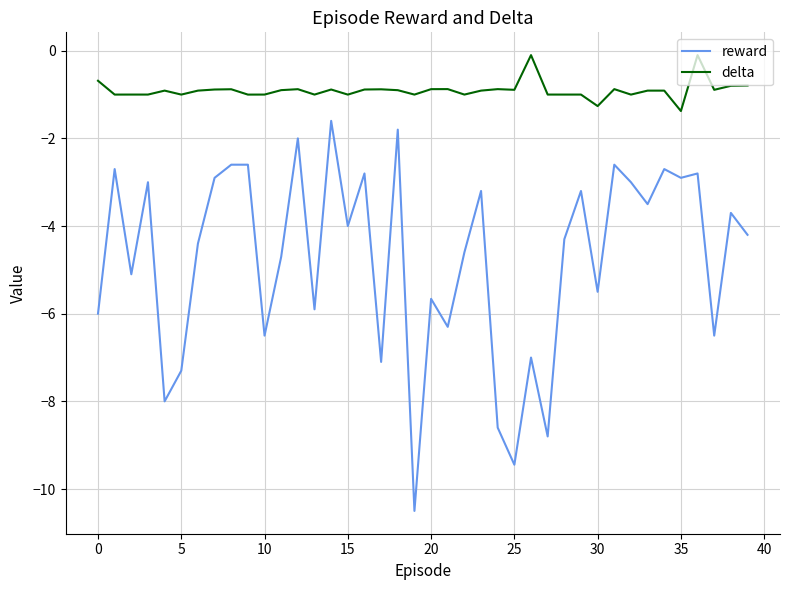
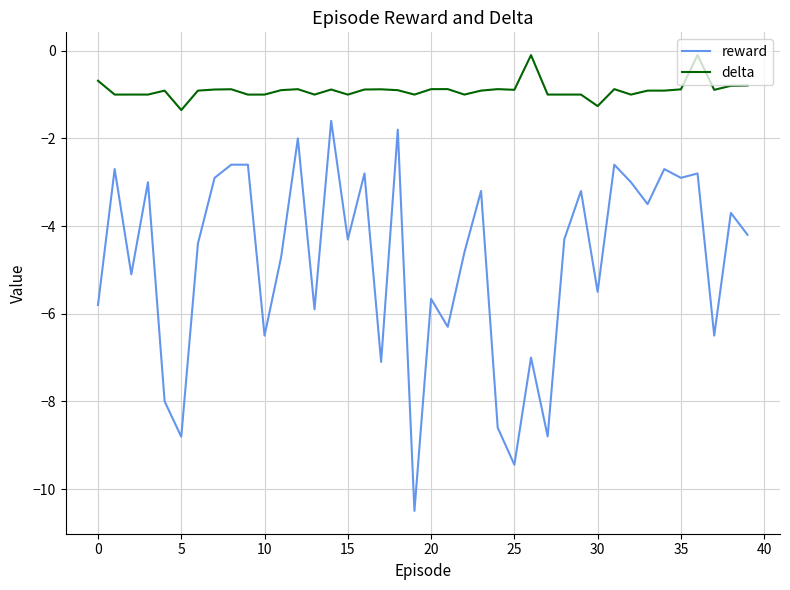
reward, 0: -6.0 -> -5.8
reward, 5: -7.3 -> -8.8
delta, 5: -1.0 -> -1.4
reward, 15: -4.0 -> -4.3
delta, 35: -1.4 -> -0.9
